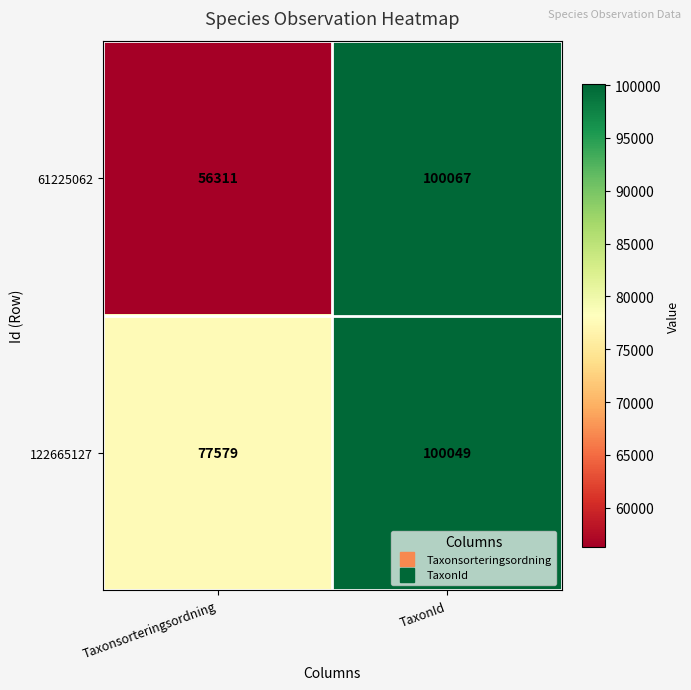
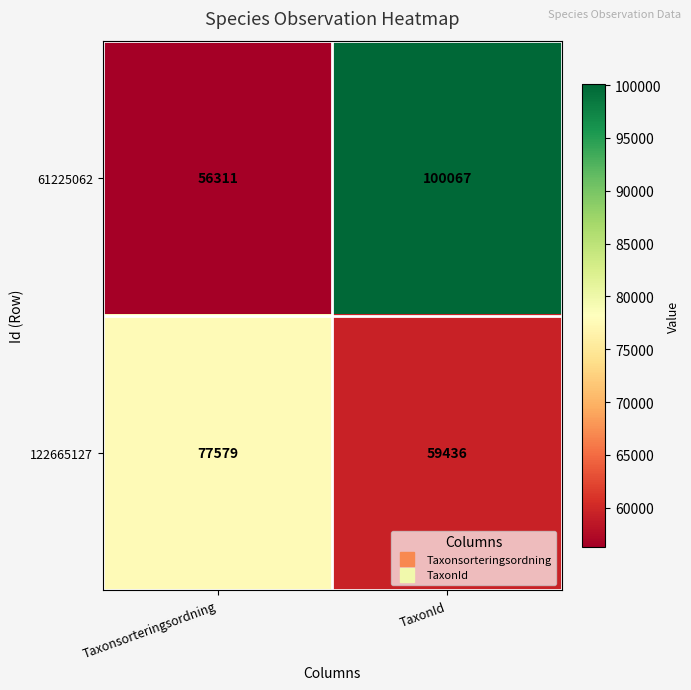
122665127, TaxonId: 100049 -> 59436
